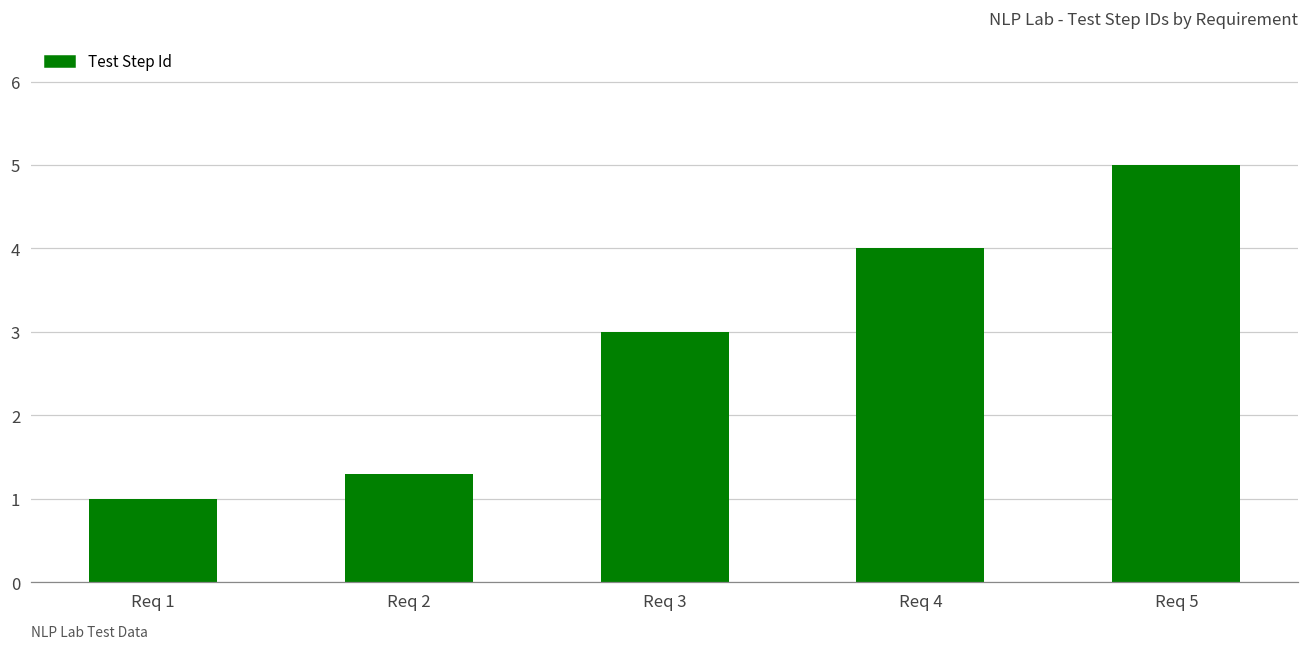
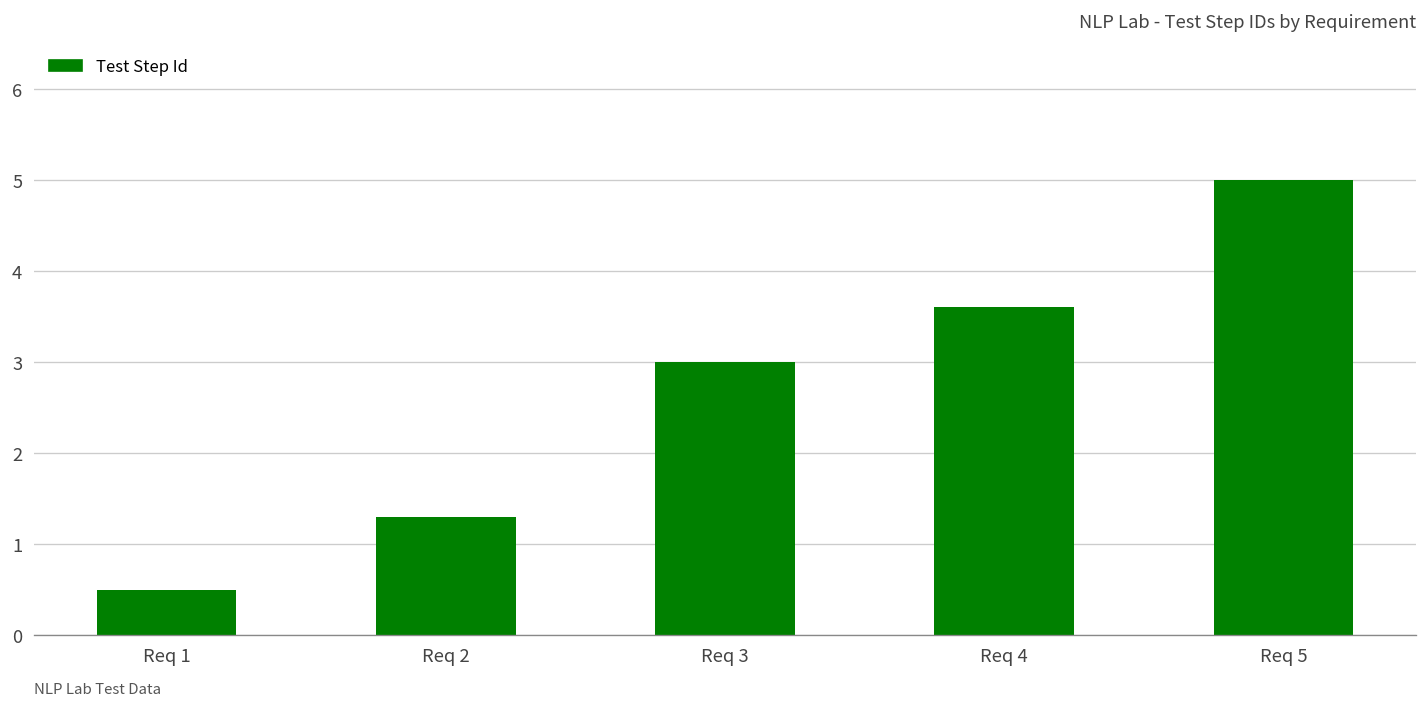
Req 1: 1.0 -> 0.5
Req 4: 4.0 -> 3.6
